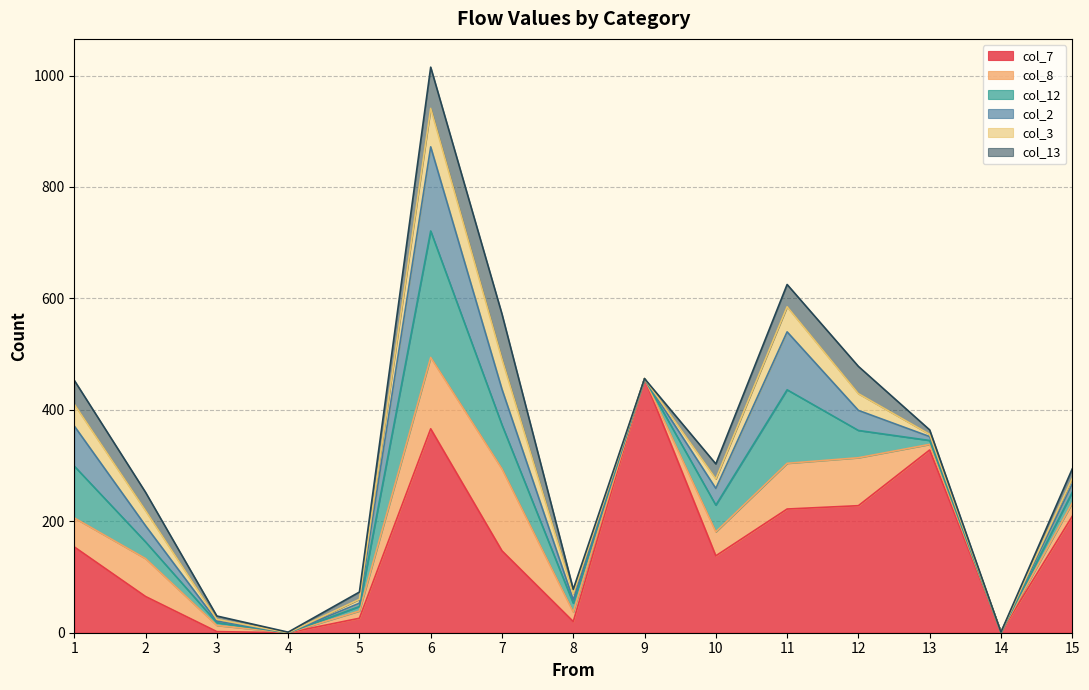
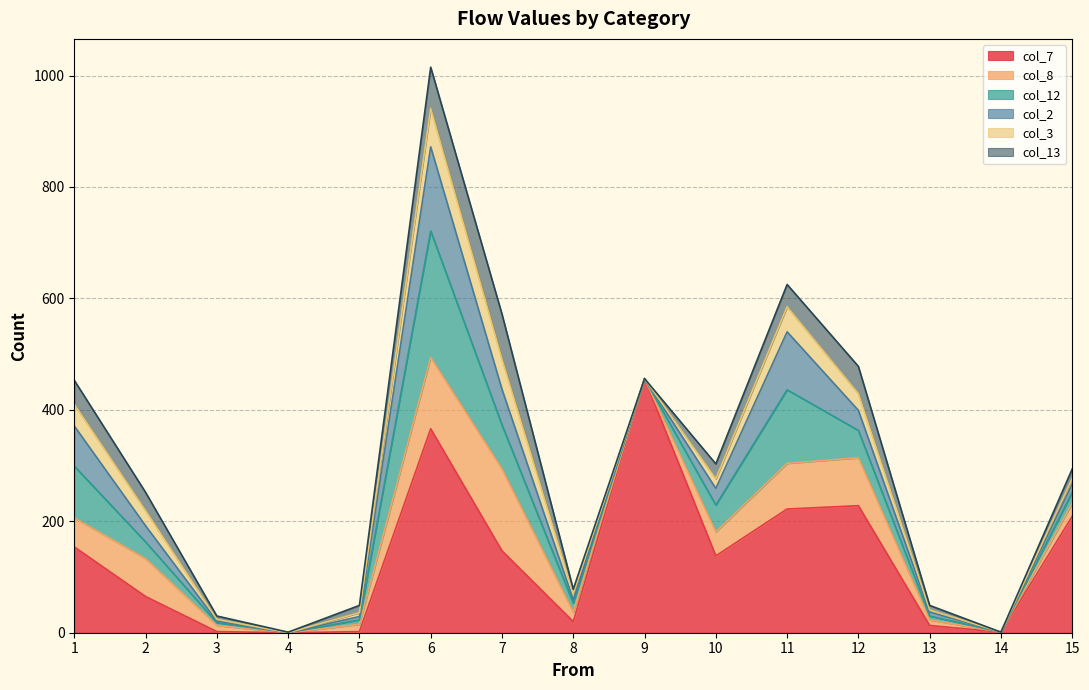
col_7, 5: 30 -> 0
col_7, 13: 330 -> 10
